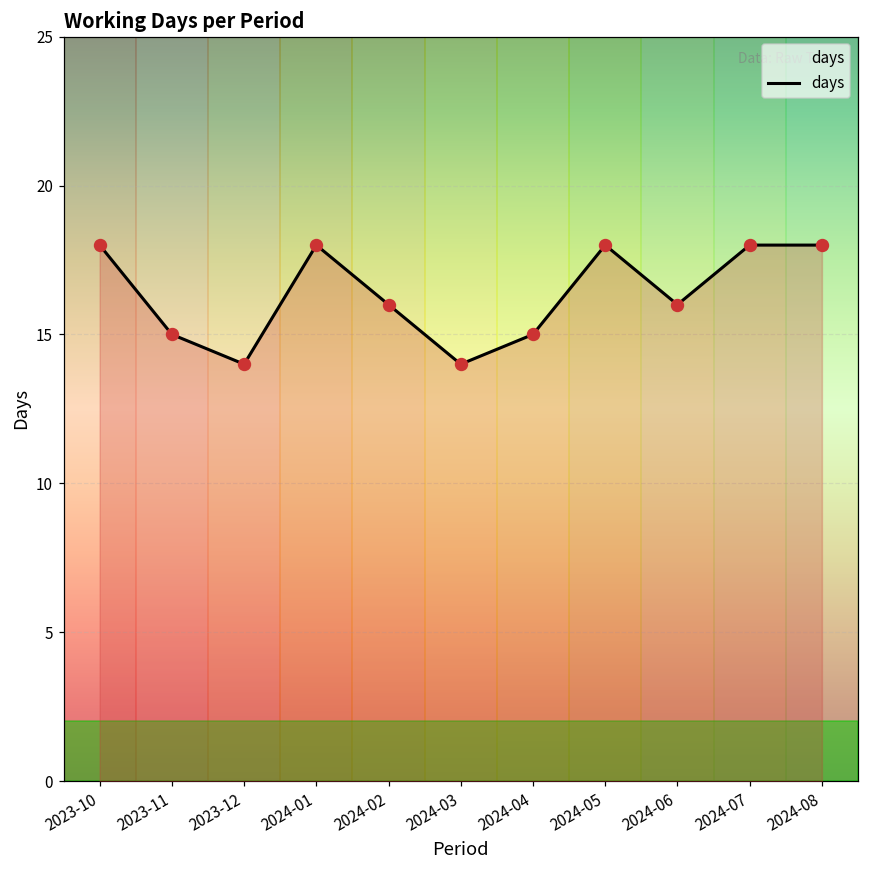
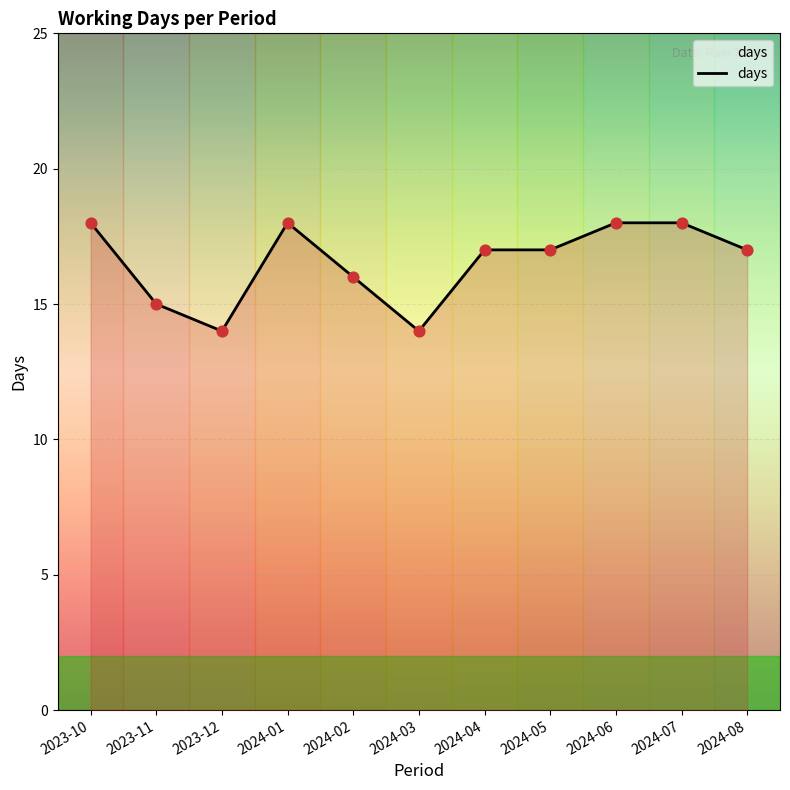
2024-04: 15 -> 17
2024-05: 18 -> 17
2024-06: 16 -> 18
2024-08: 18 -> 17
